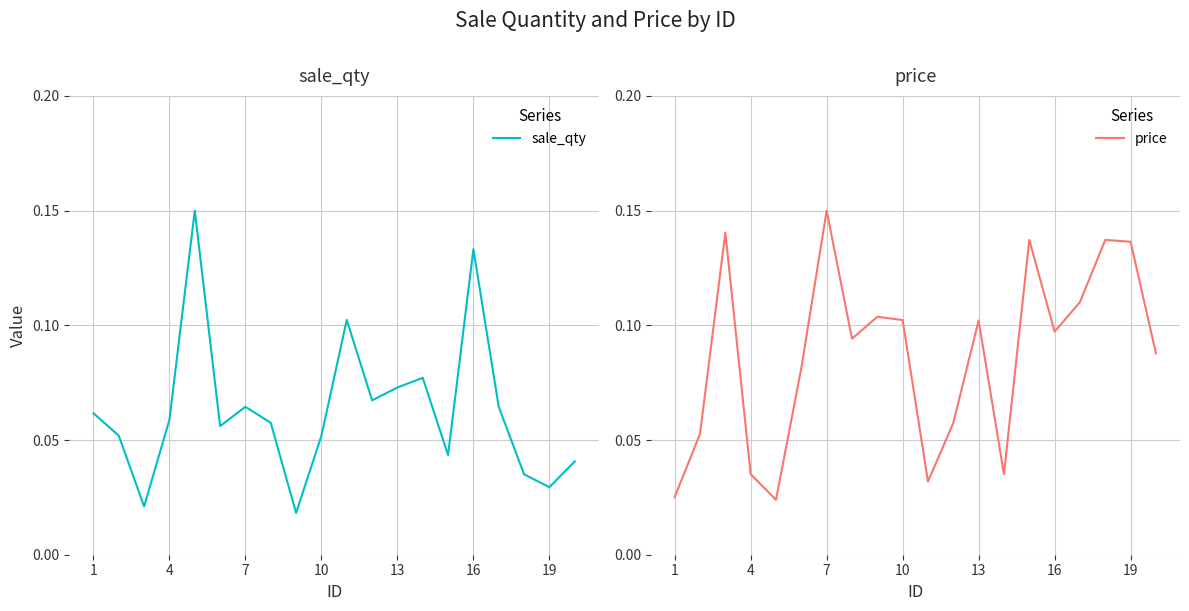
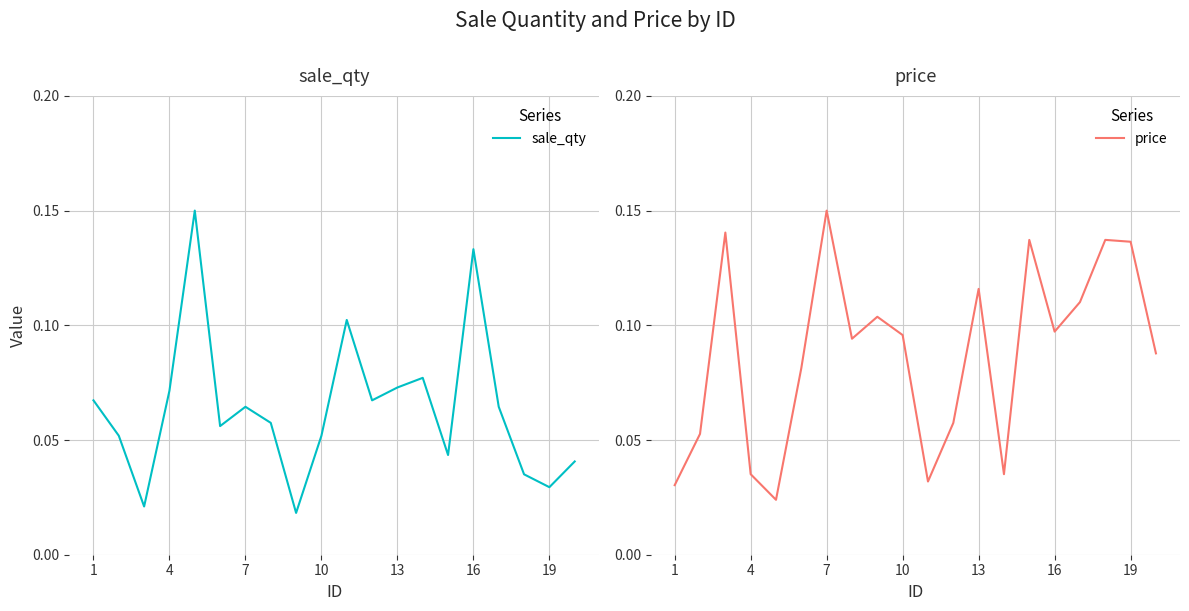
sale_qty, 1: 0.062 -> 0.067
sale_qty, 4: 0.059 -> 0.071
price, 1: 0.025 -> 0.030
price, 10: 0.102 -> 0.096
price, 13: 0.102 -> 0.116
